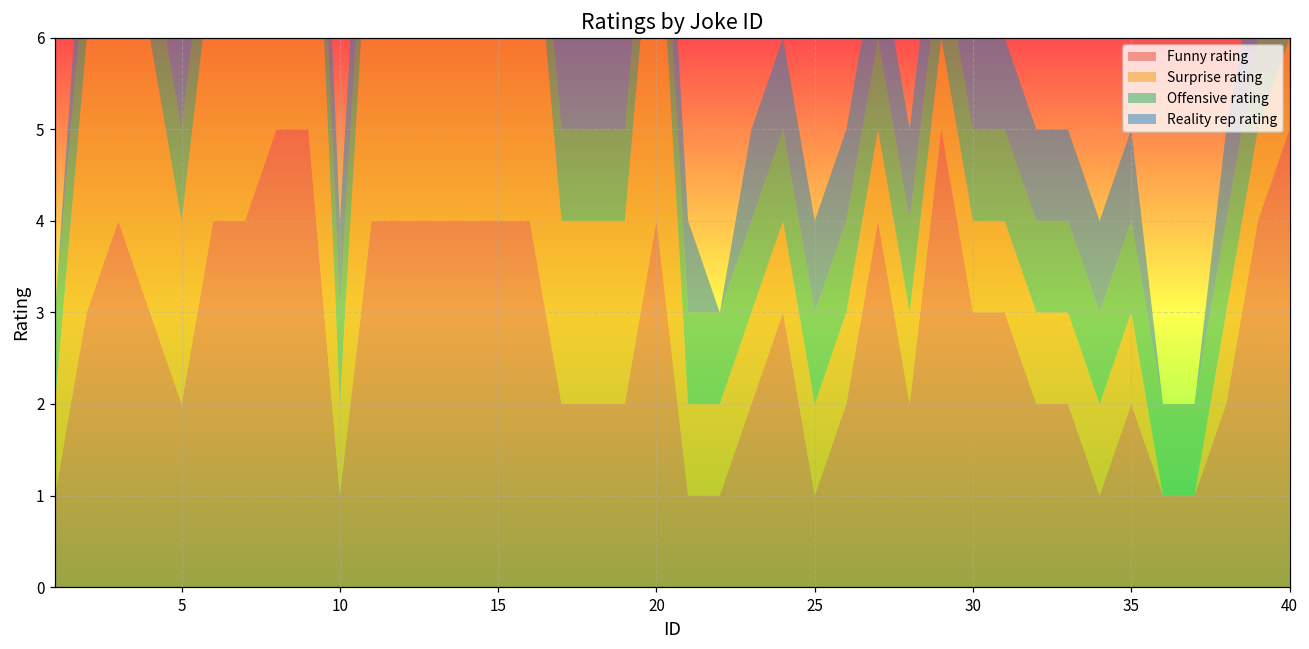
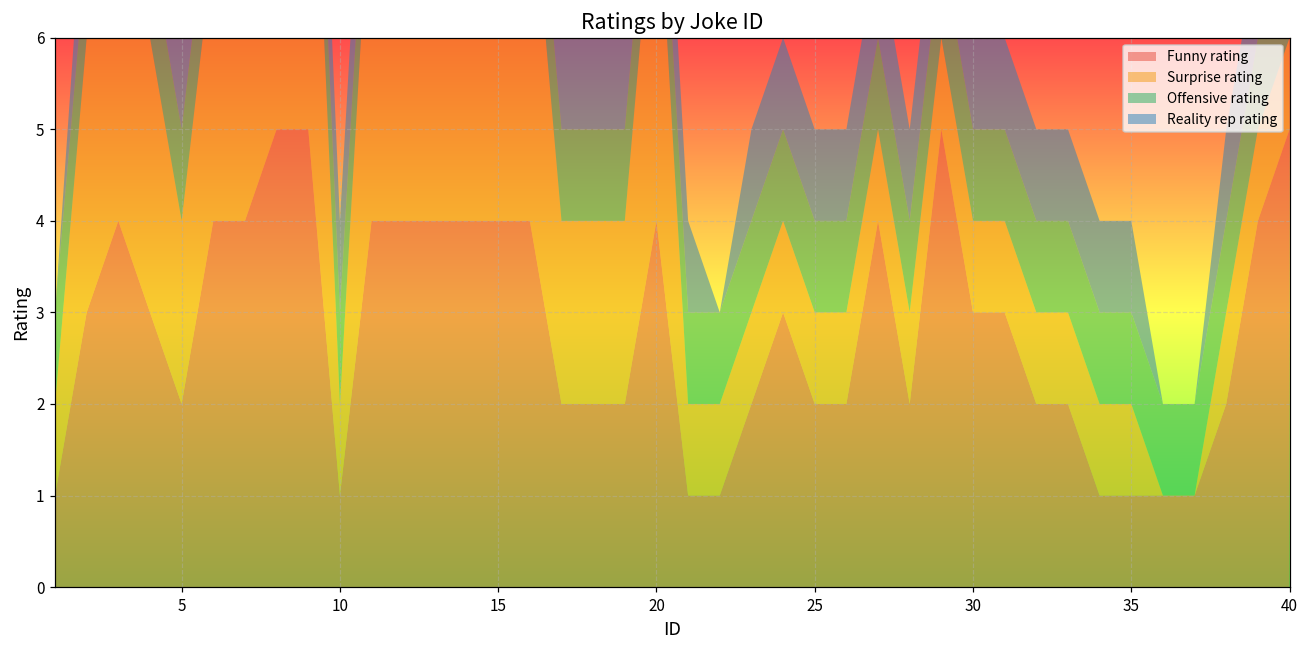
Funny rating, 25: 1 -> 2
Funny rating, 35: 2 -> 1
